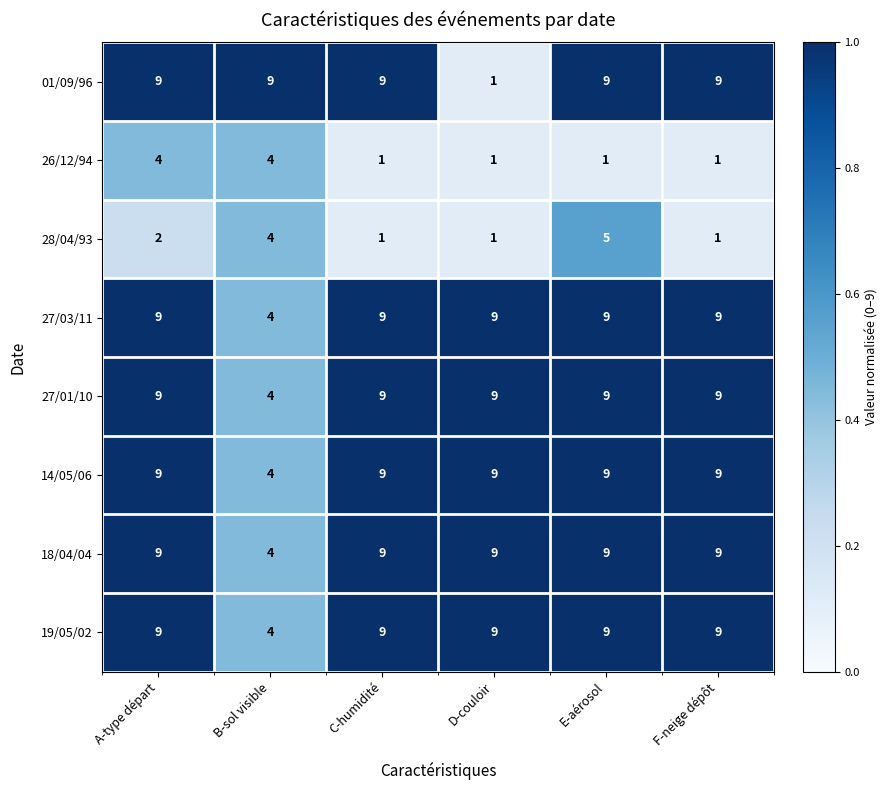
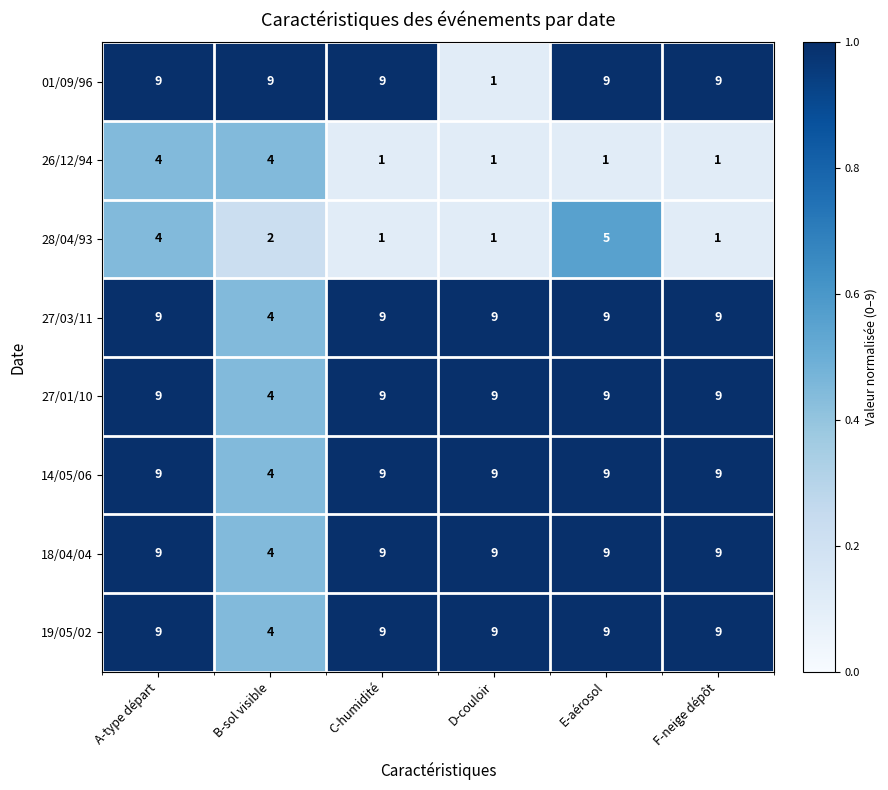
28/04/93, A-type départ: 2 -> 4
28/04/93, B-sol visible: 4 -> 2
